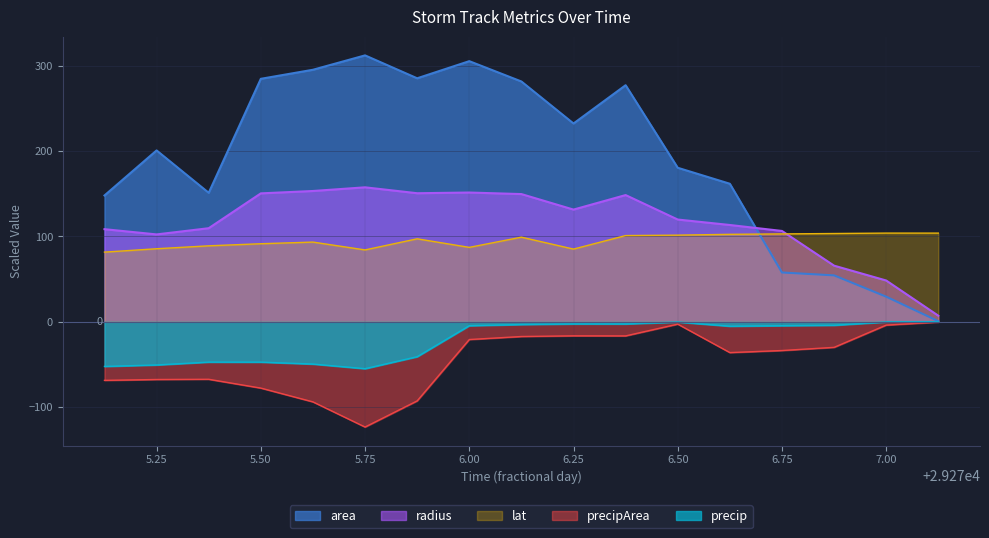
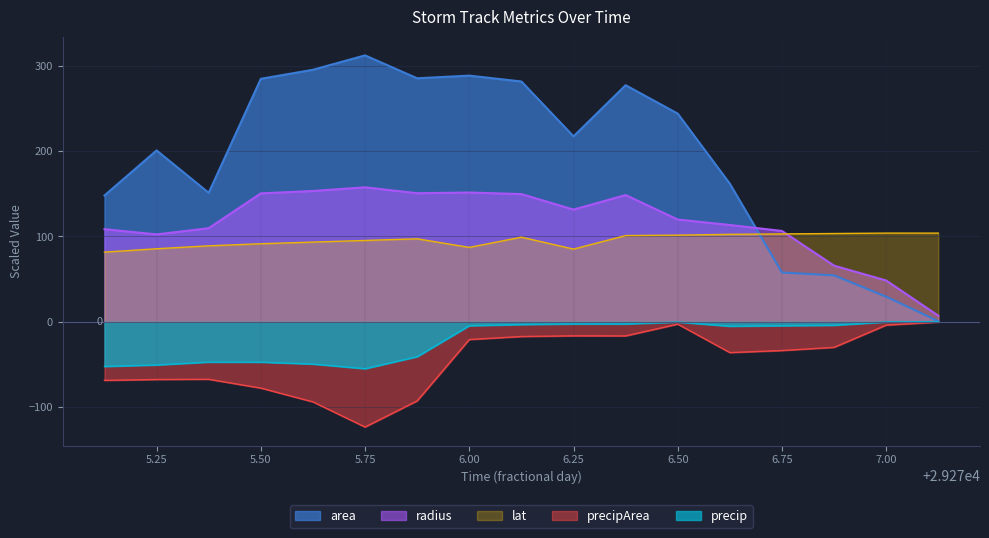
lat, 5.75: 80 -> 100
area, 6.00: 310 -> 290
area, 6.25: 230 -> 220
area, 6.50: 180 -> 240
